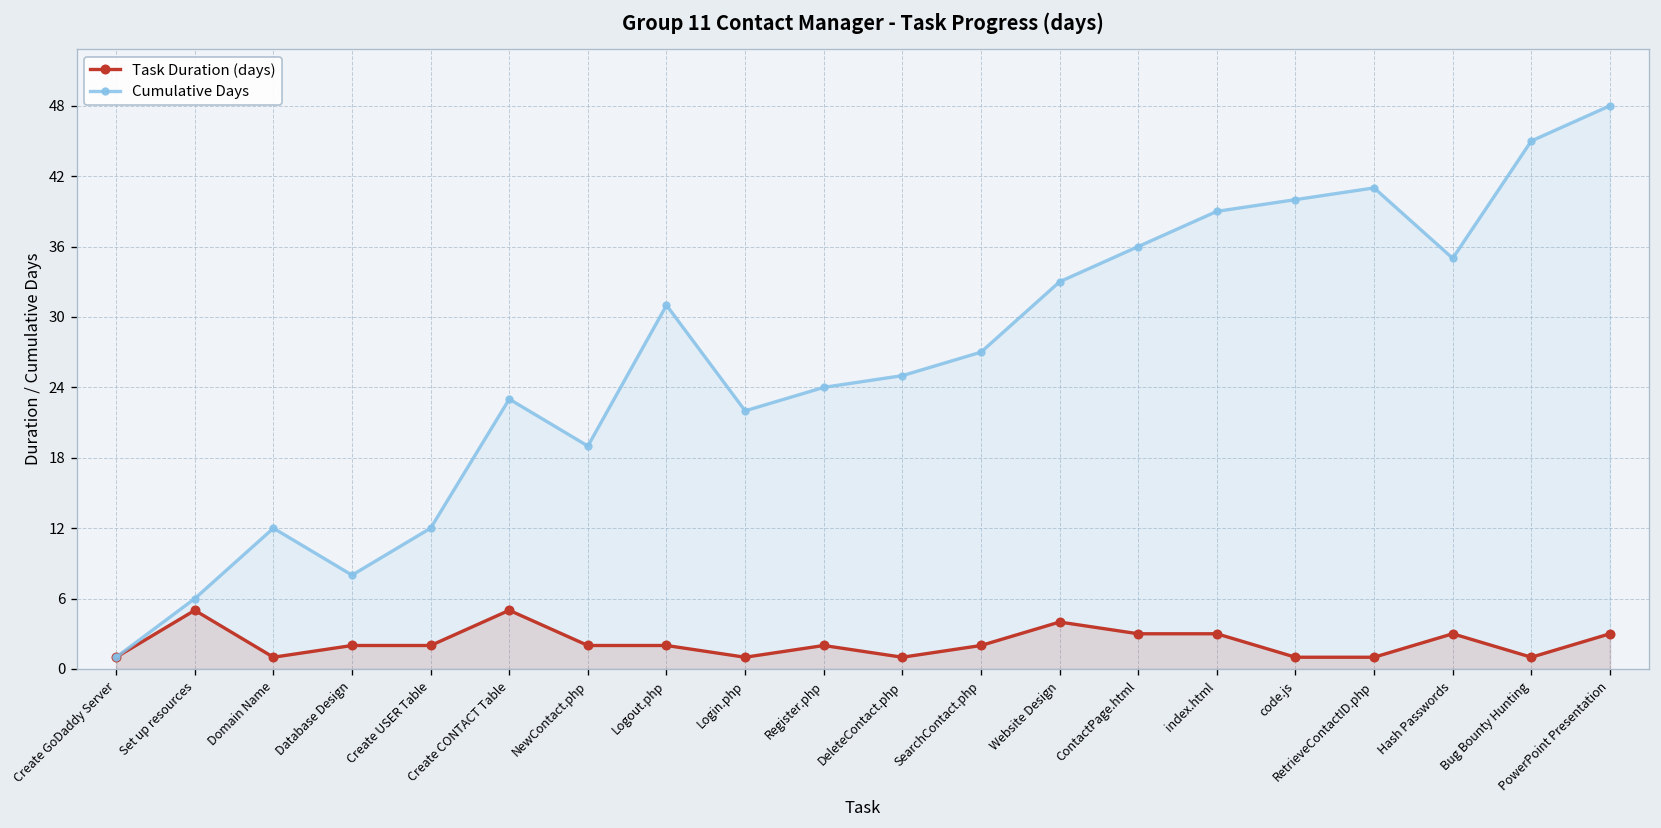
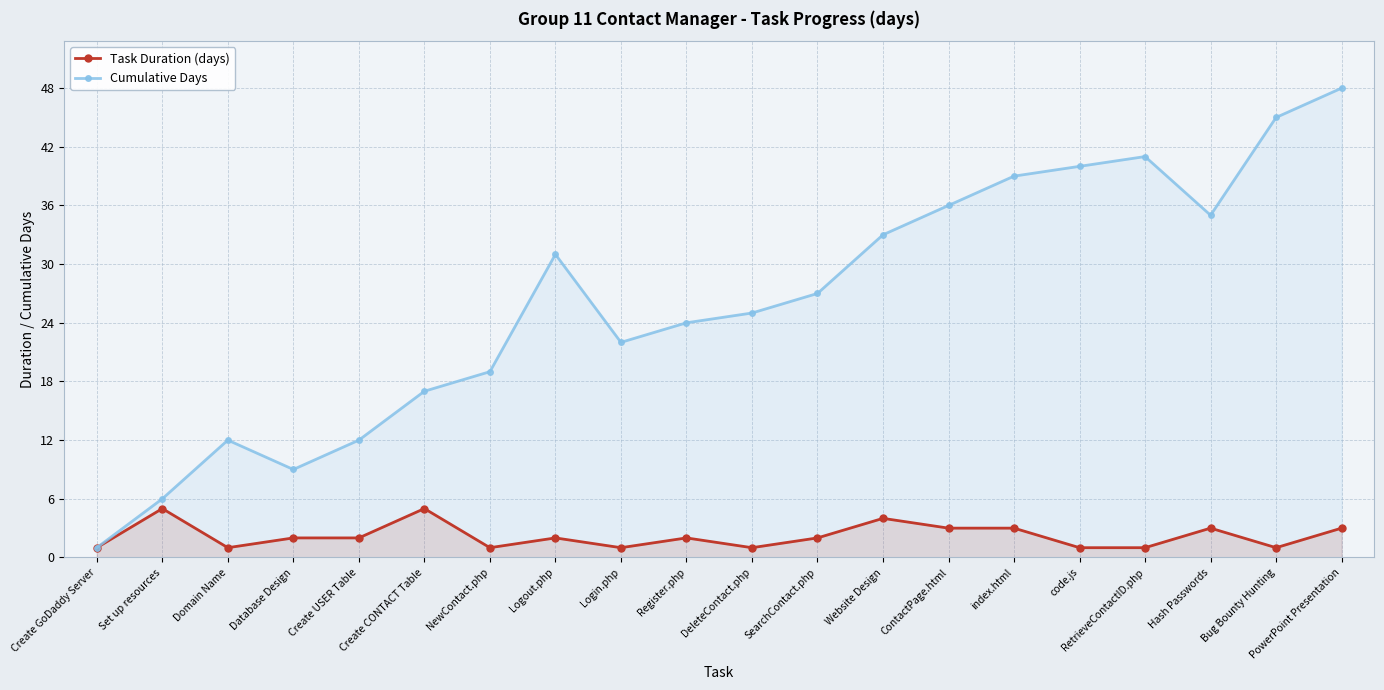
Cumulative Days, Database Design: 8 -> 9
Cumulative Days, Create CONTACT Table: 23 -> 17
Task Duration (days), NewContact.php: 2 -> 1
